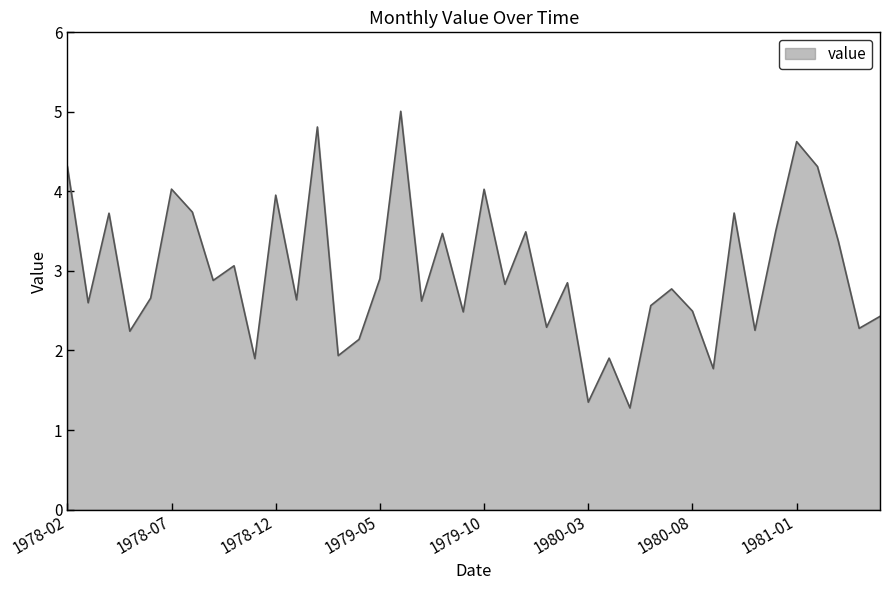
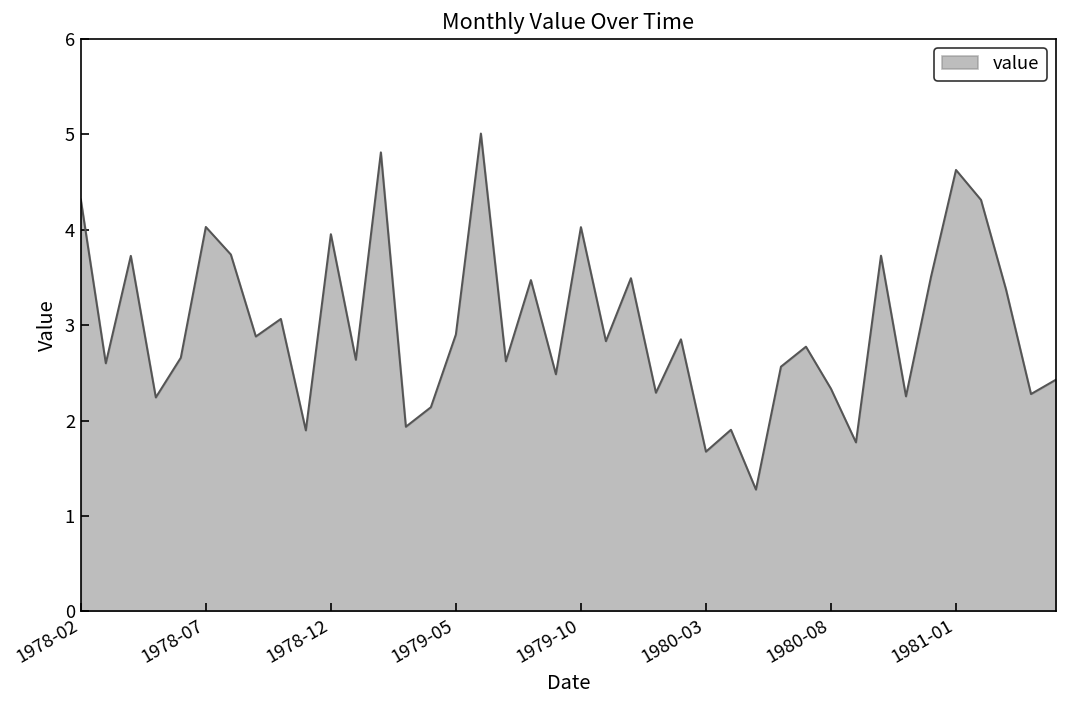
1980-03: 1.4 -> 1.7
1980-08: 2.5 -> 2.3
